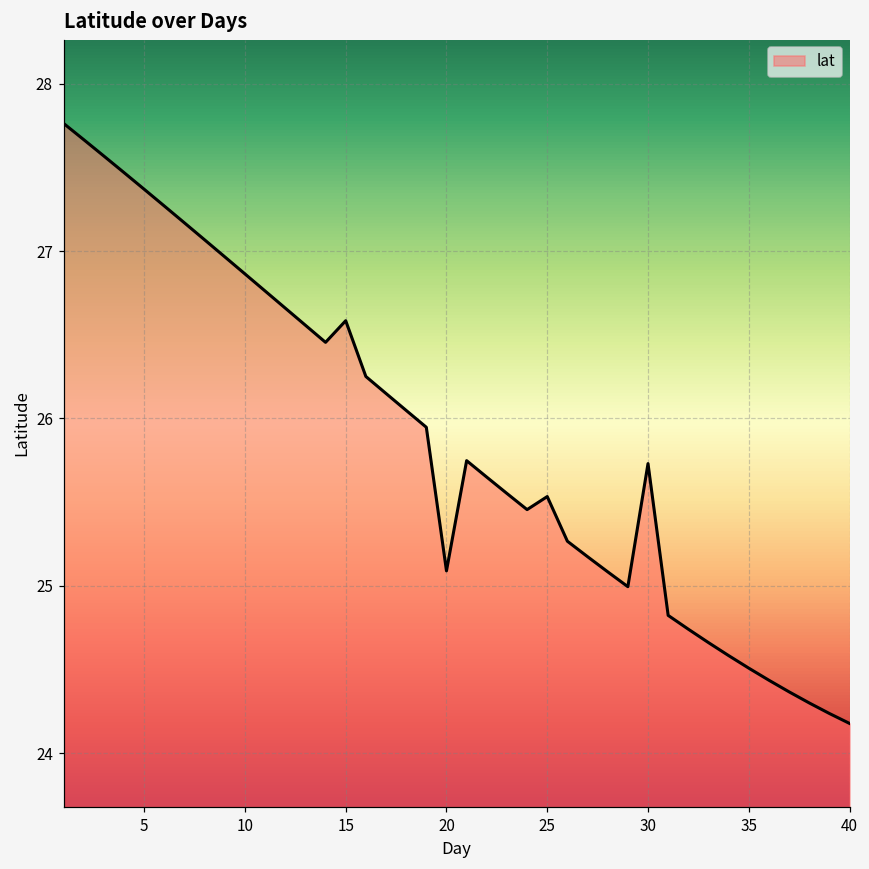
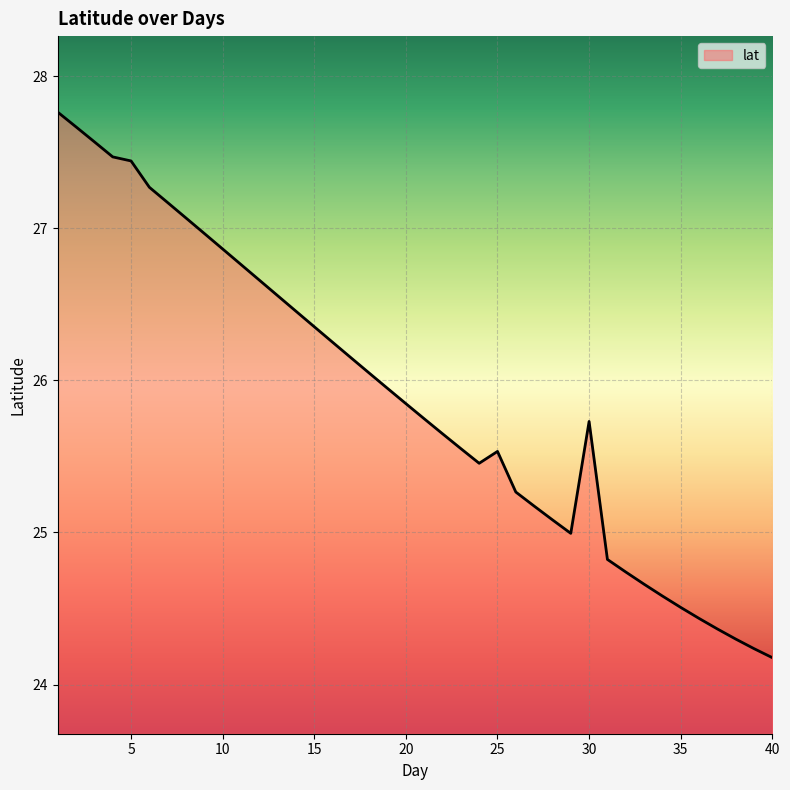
5: 27.37 -> 27.44
15: 26.58 -> 26.35
20: 25.09 -> 25.85
